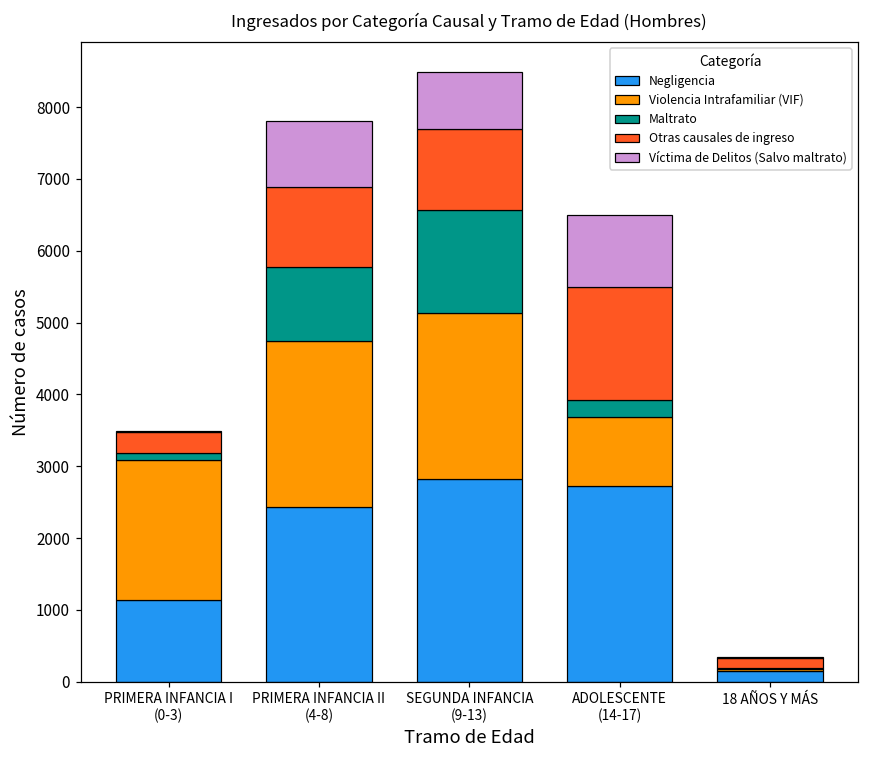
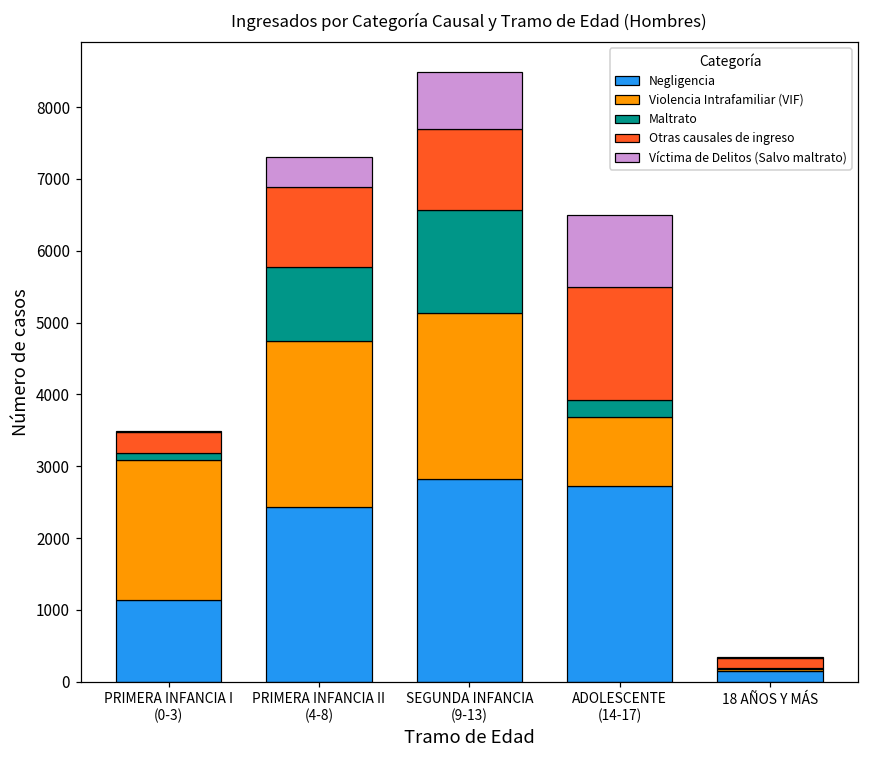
Víctima de Delitos (Salvo maltrato), PRIMERA INFANCIA II (4-8): 900 -> 400
